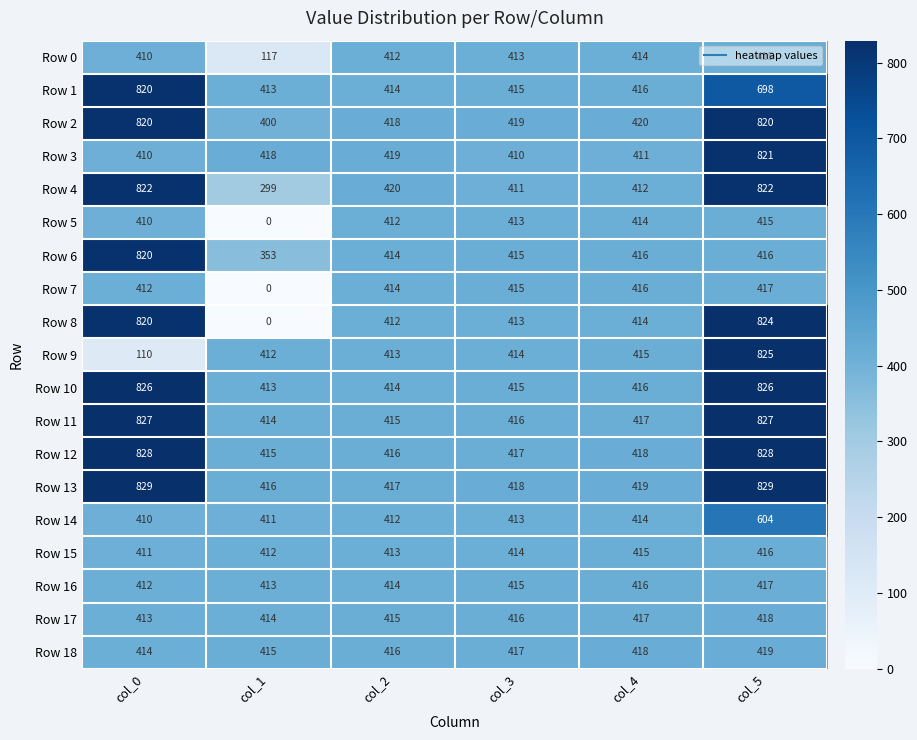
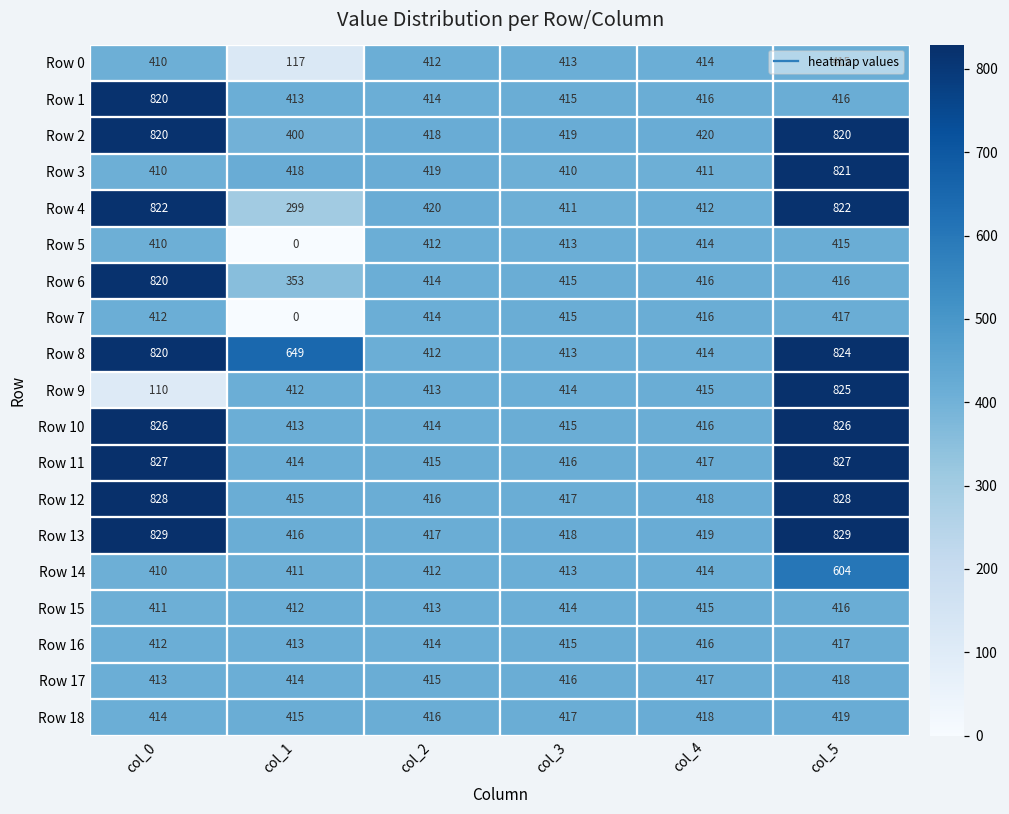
Row 1, col_5: 698 -> 416
Row 8, col_1: 0 -> 649
